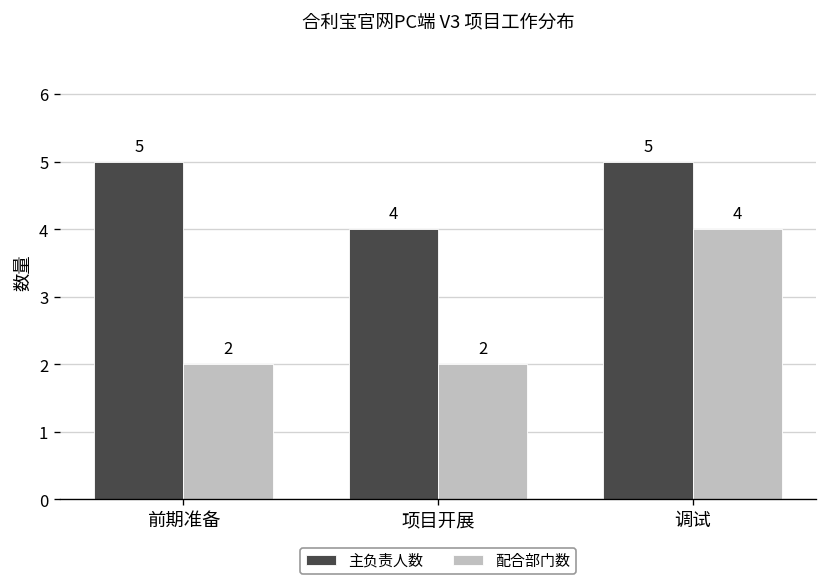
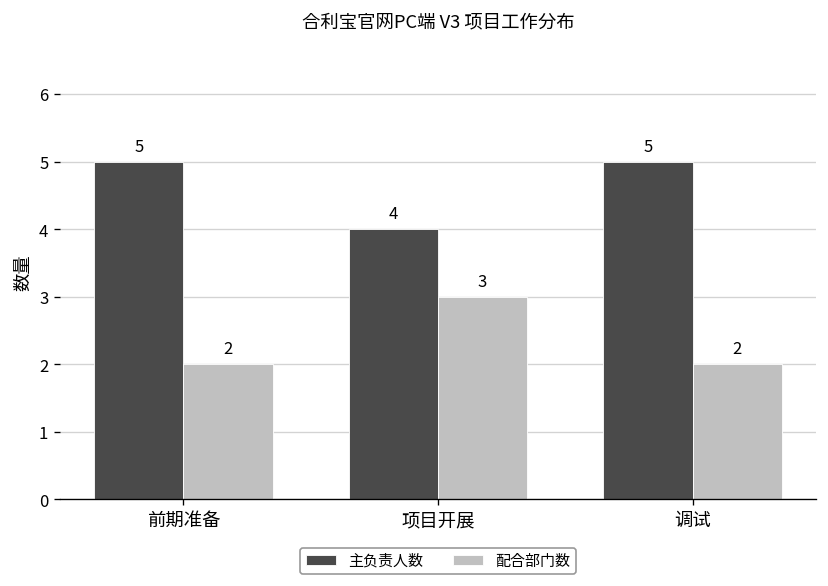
配合部门数, 项目开展: 2 -> 3
配合部门数, 调试: 4 -> 2
